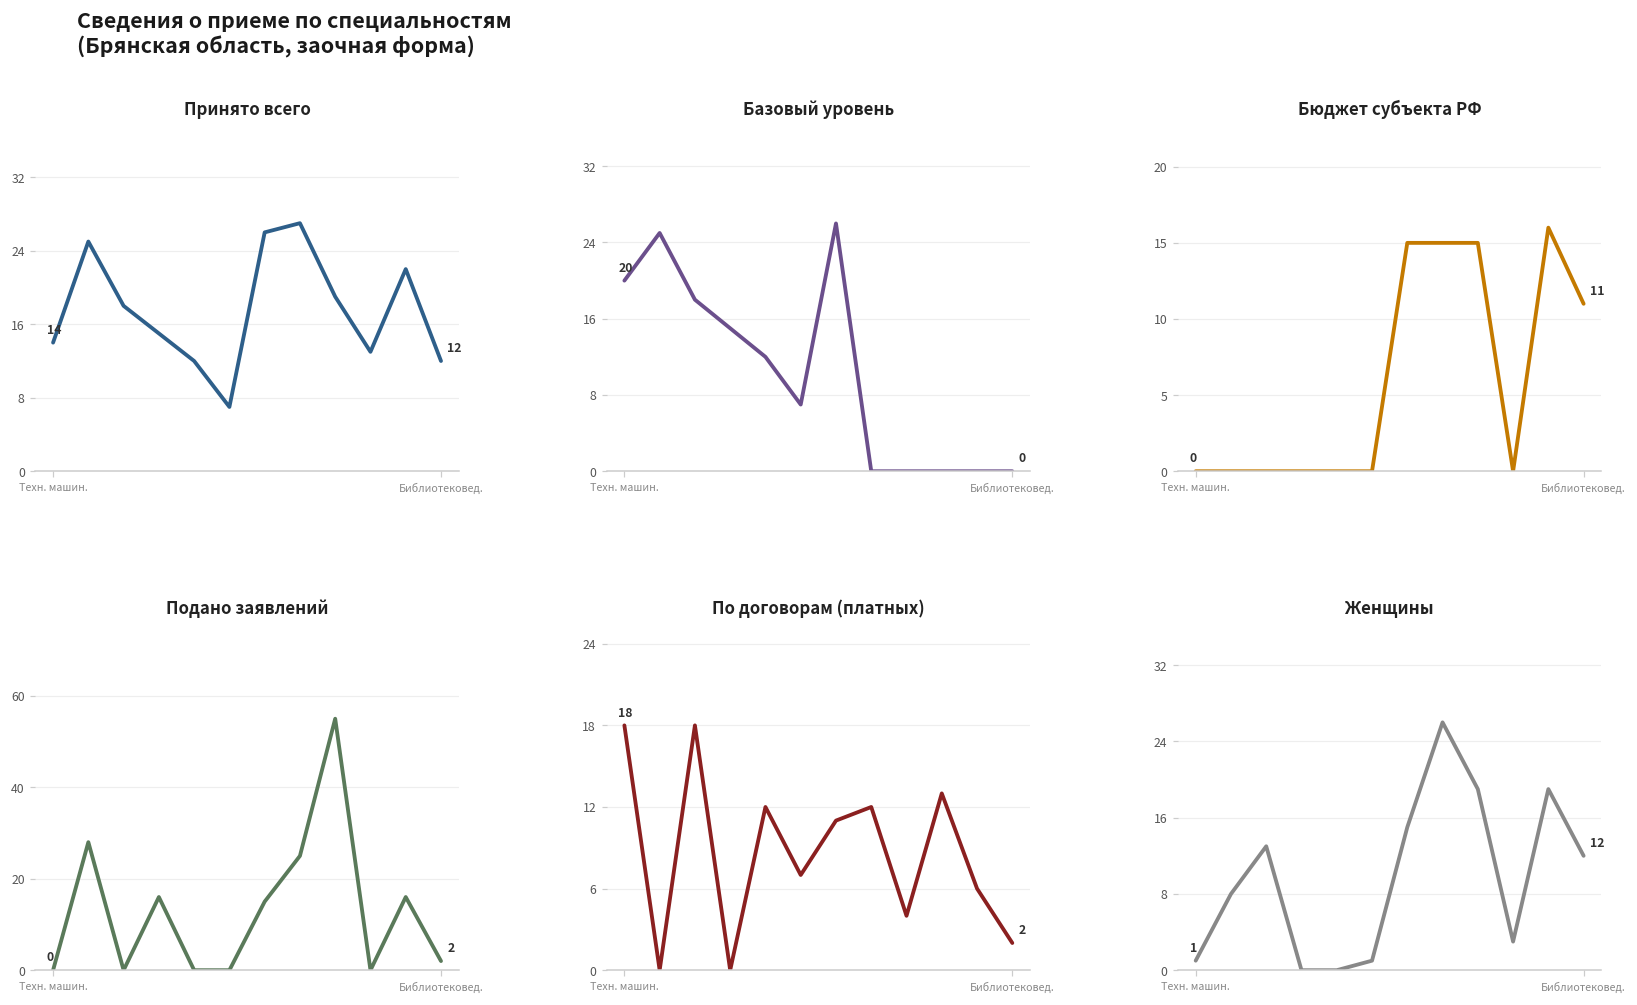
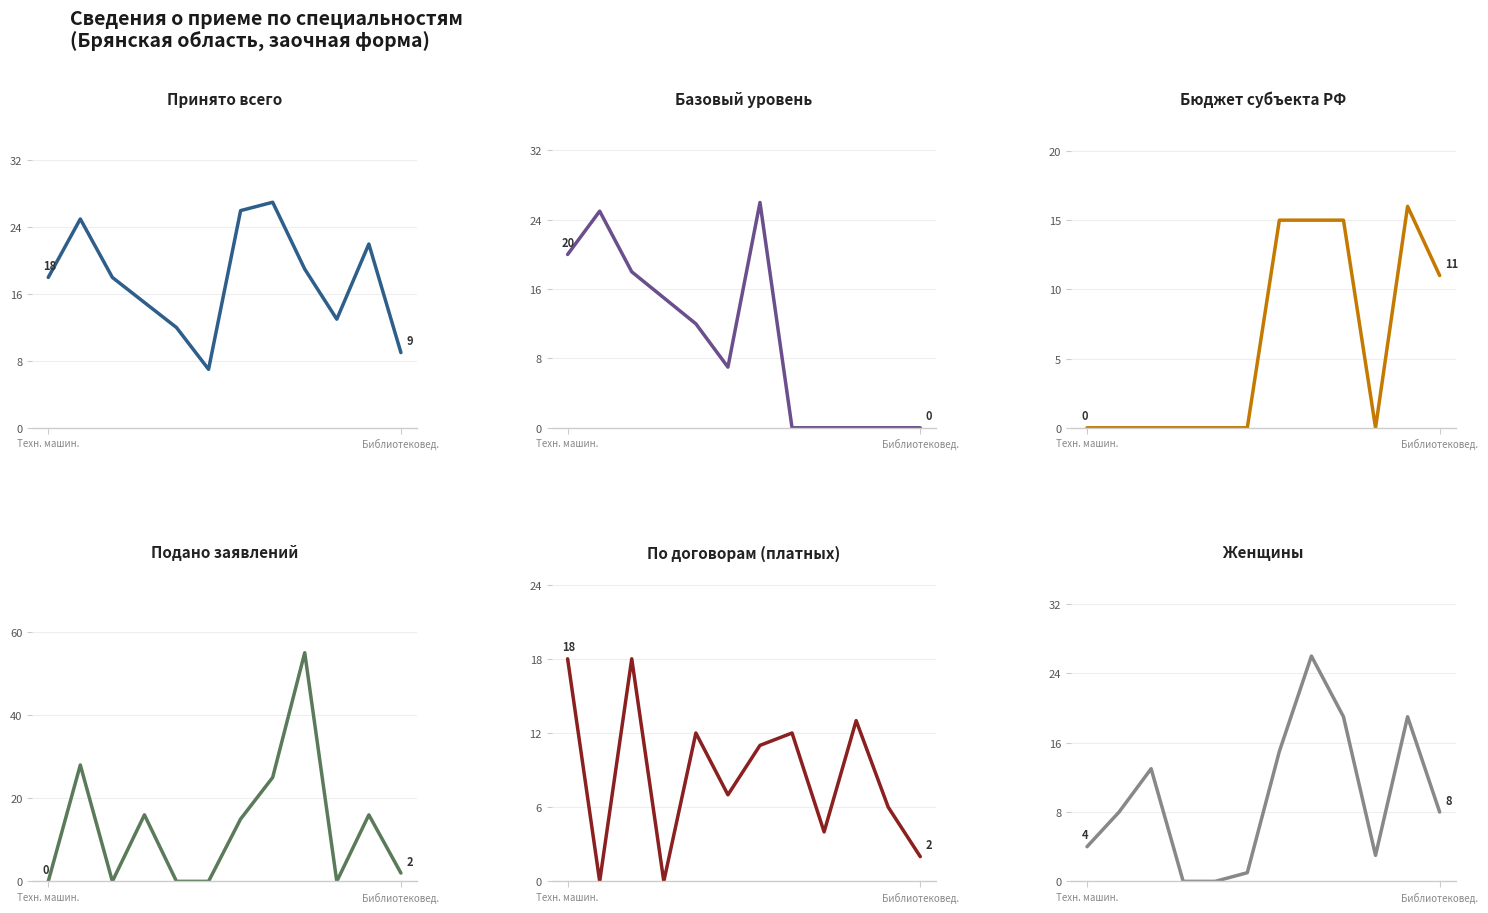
Принято всего, Техн. машин.: 14 -> 18
Принято всего, Библиотековед.: 12 -> 9
Женщины, Техн. машин.: 1 -> 4
Женщины, Библиотековед.: 12 -> 8
